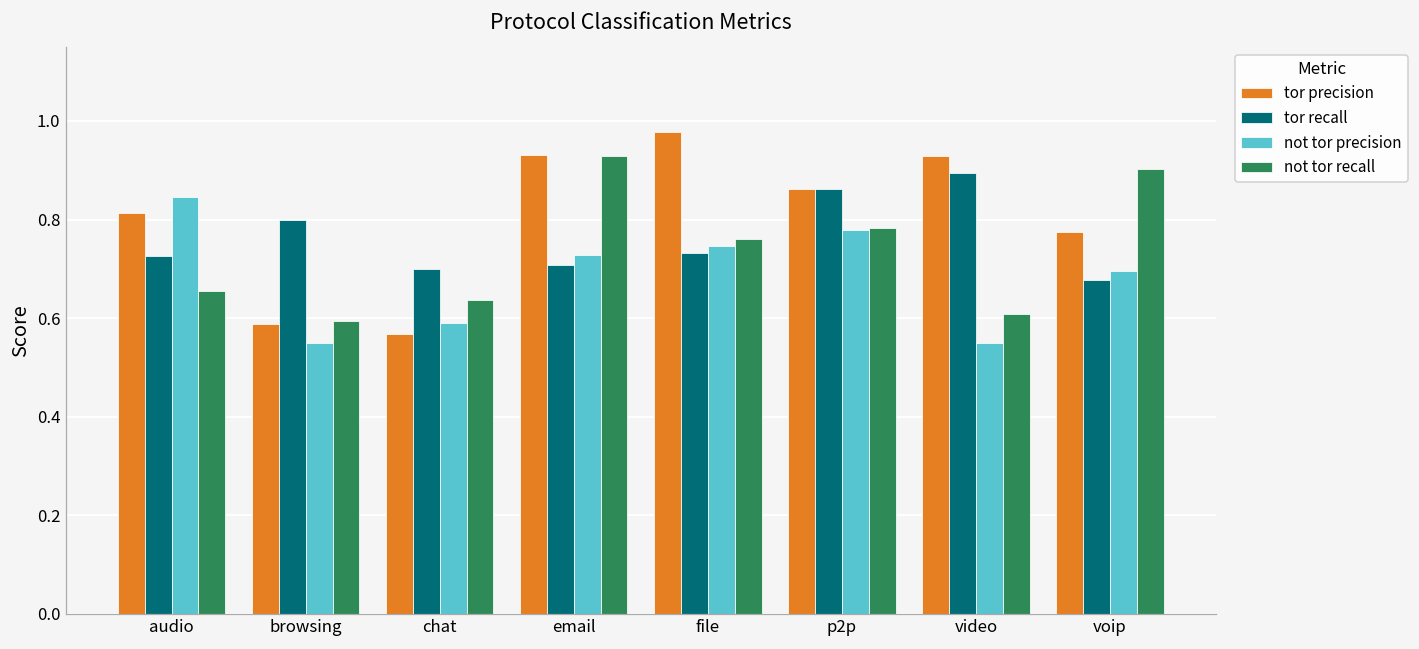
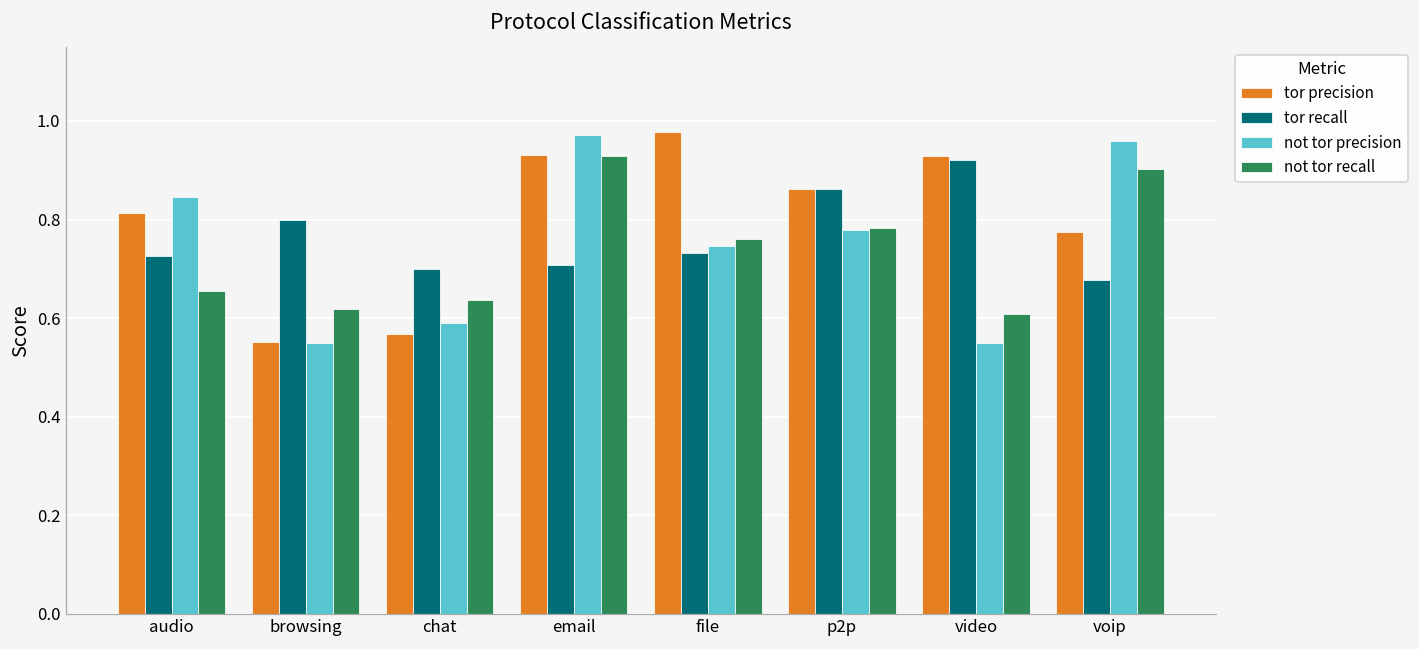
tor precision, browsing: 0.59 -> 0.55
not tor recall, browsing: 0.60 -> 0.62
not tor precision, email: 0.73 -> 0.97
tor recall, video: 0.89 -> 0.92
not tor precision, voip: 0.70 -> 0.96
